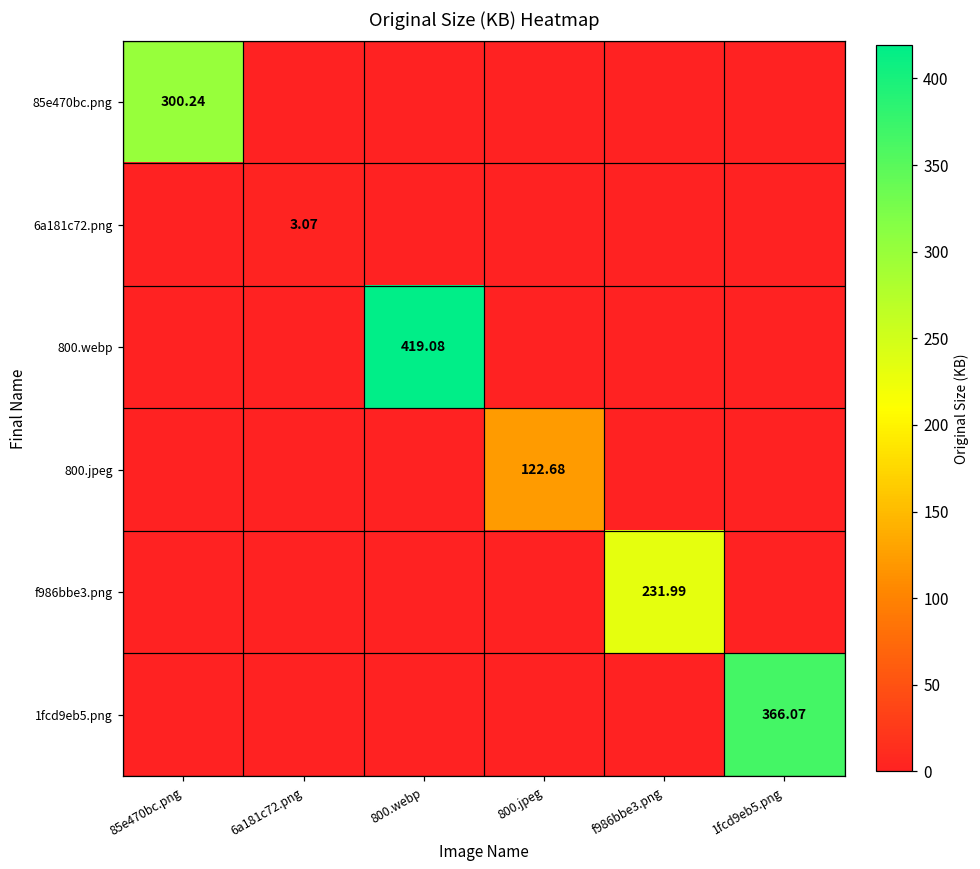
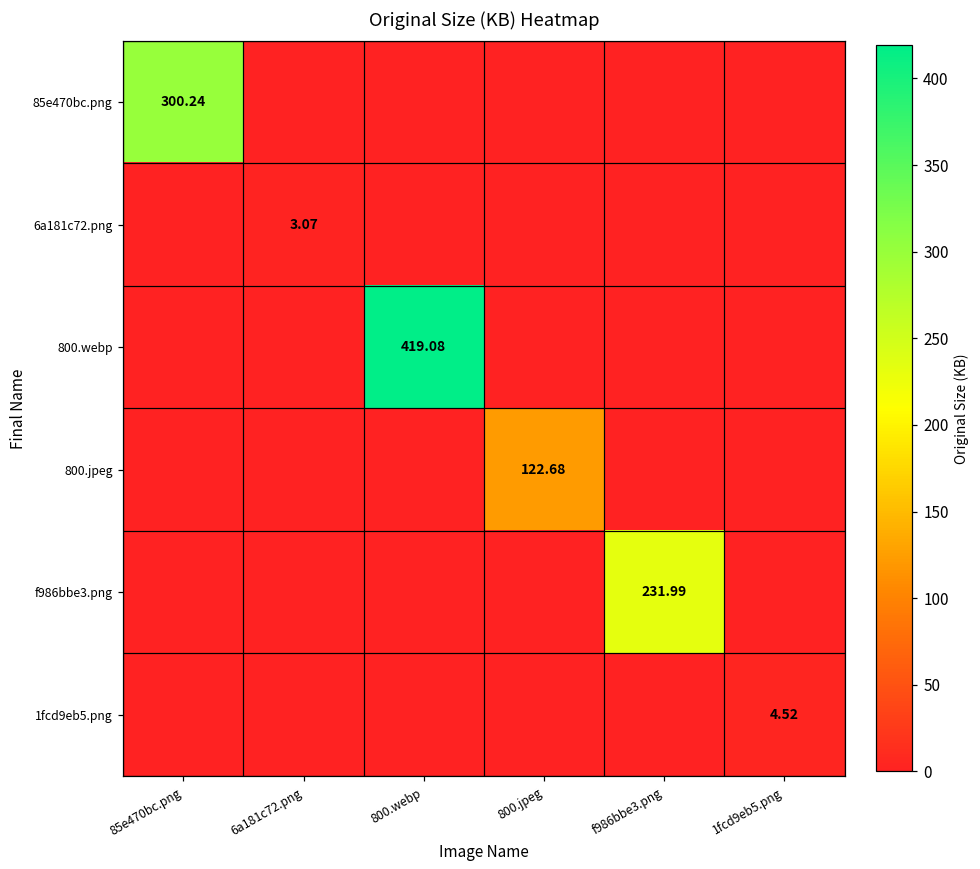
1fcd9eb5.png, 1fcd9eb5.png: 366.07 -> 4.52
